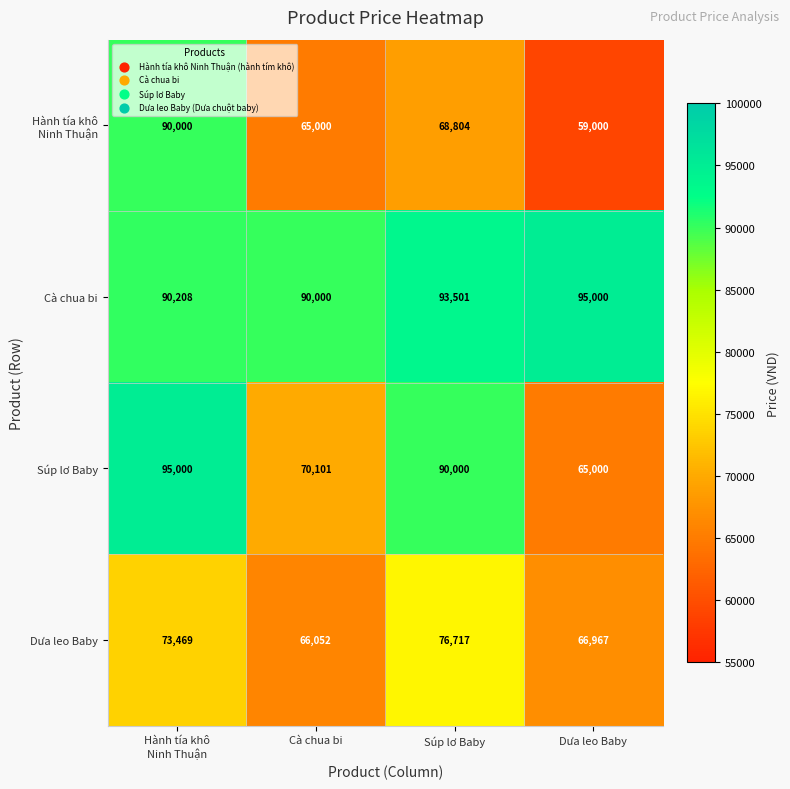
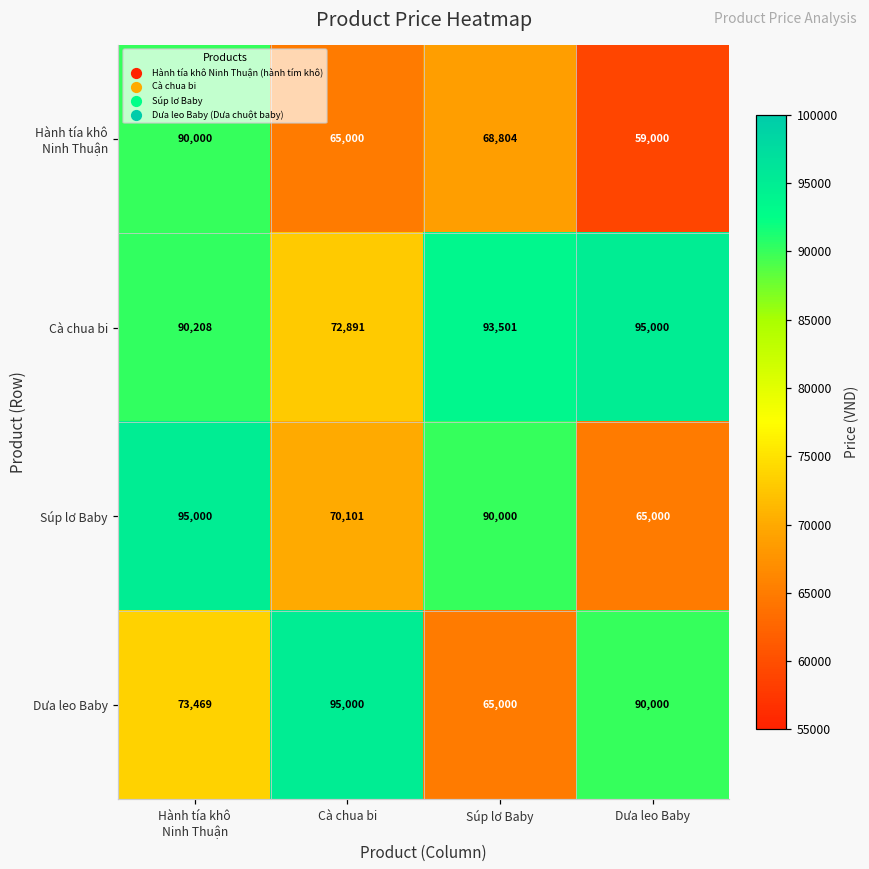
Cà chua bi, Cà chua bi: 90,000 -> 72,891
Dưa leo Baby, Cà chua bi: 66,052 -> 95,000
Dưa leo Baby, Súp lơ Baby: 76,717 -> 65,000
Dưa leo Baby, Dưa leo Baby: 66,967 -> 90,000
